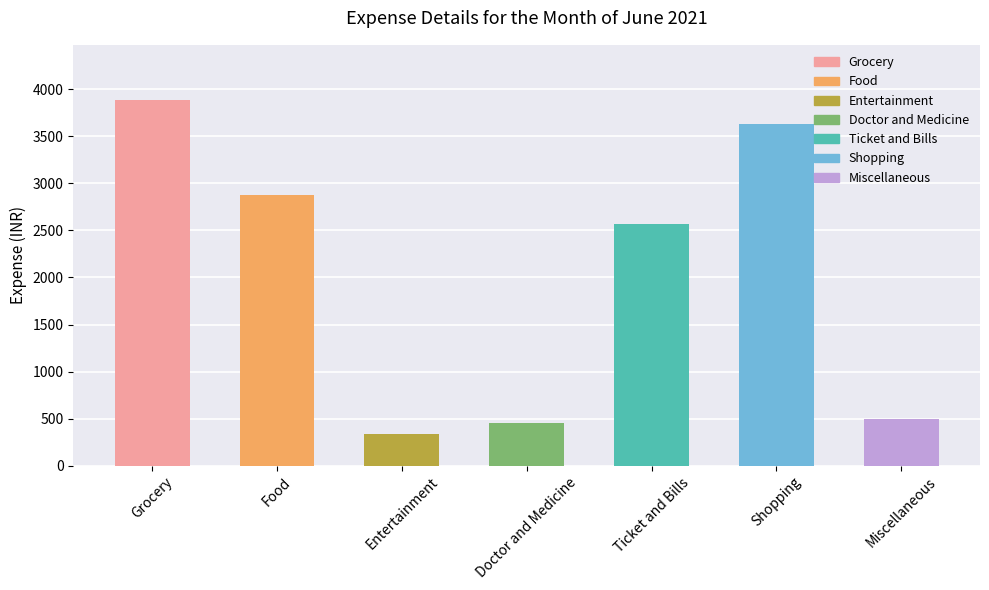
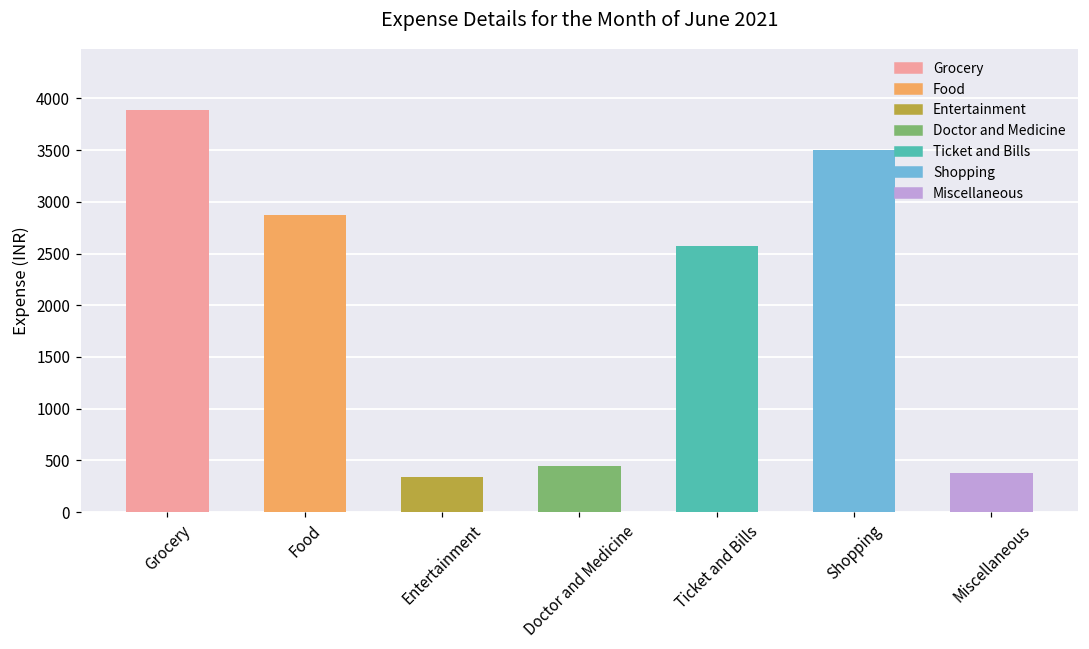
Shopping: 3600 -> 3500
Miscellaneous: 500 -> 400
